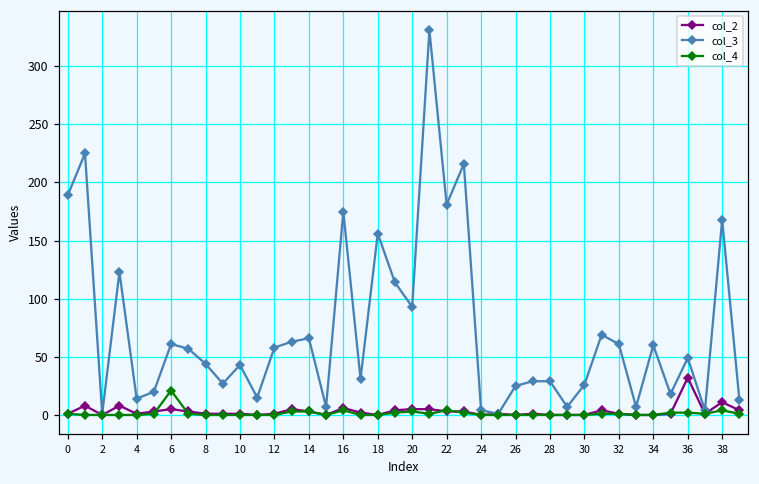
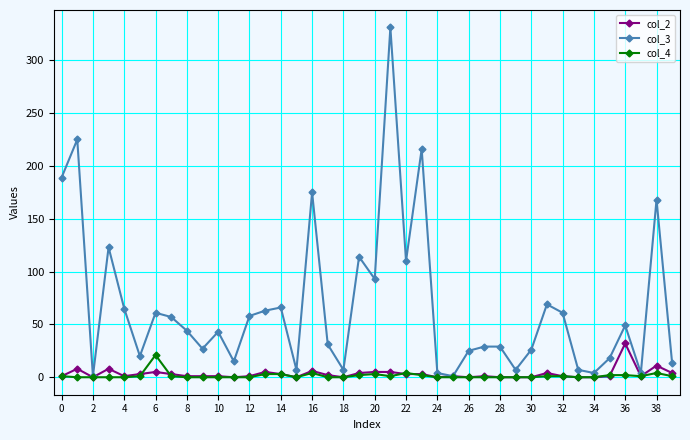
col_3, 4: 14 -> 65
col_3, 18: 156 -> 7
col_3, 22: 181 -> 110
col_3, 34: 60 -> 4
